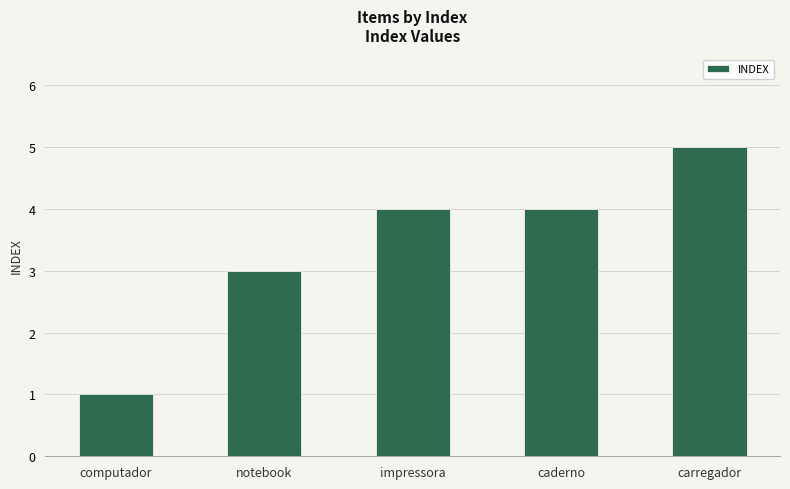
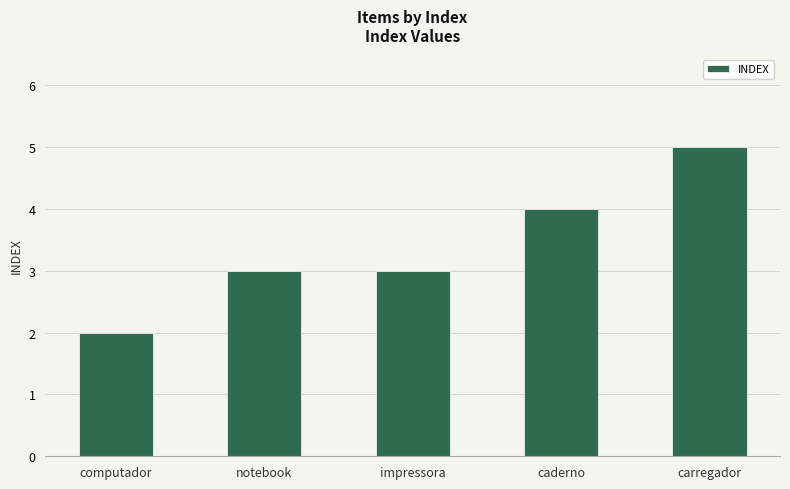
computador: 1 -> 2
impressora: 4 -> 3
